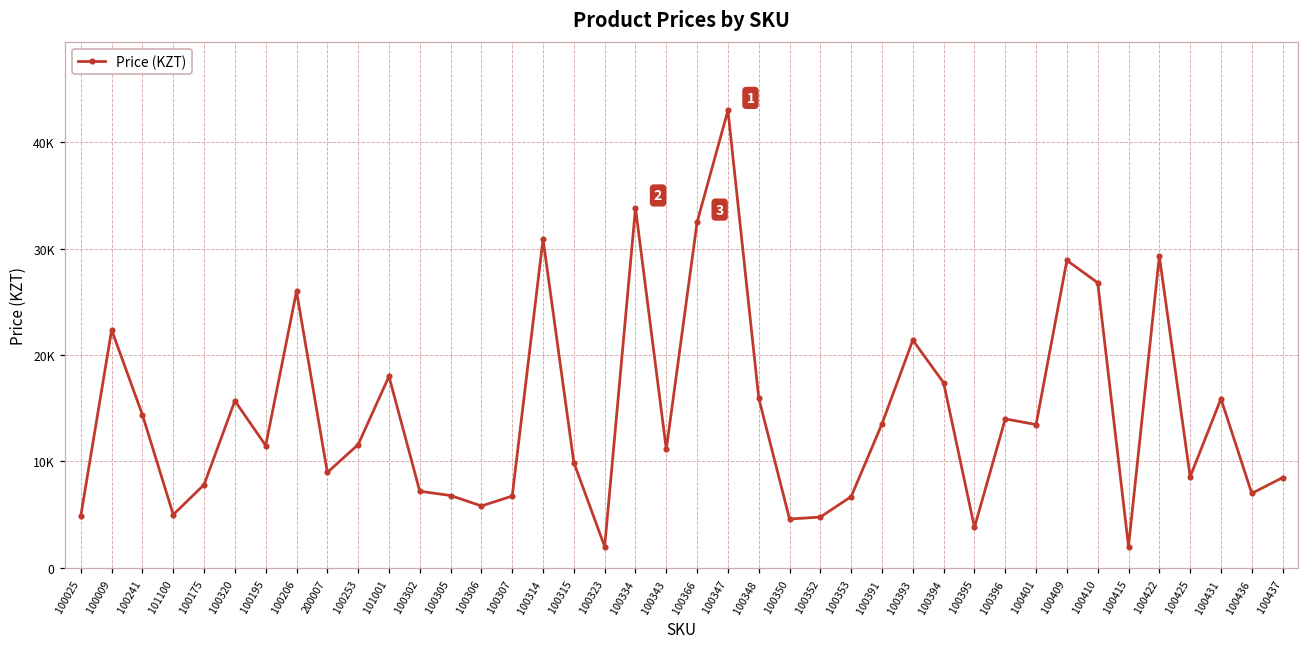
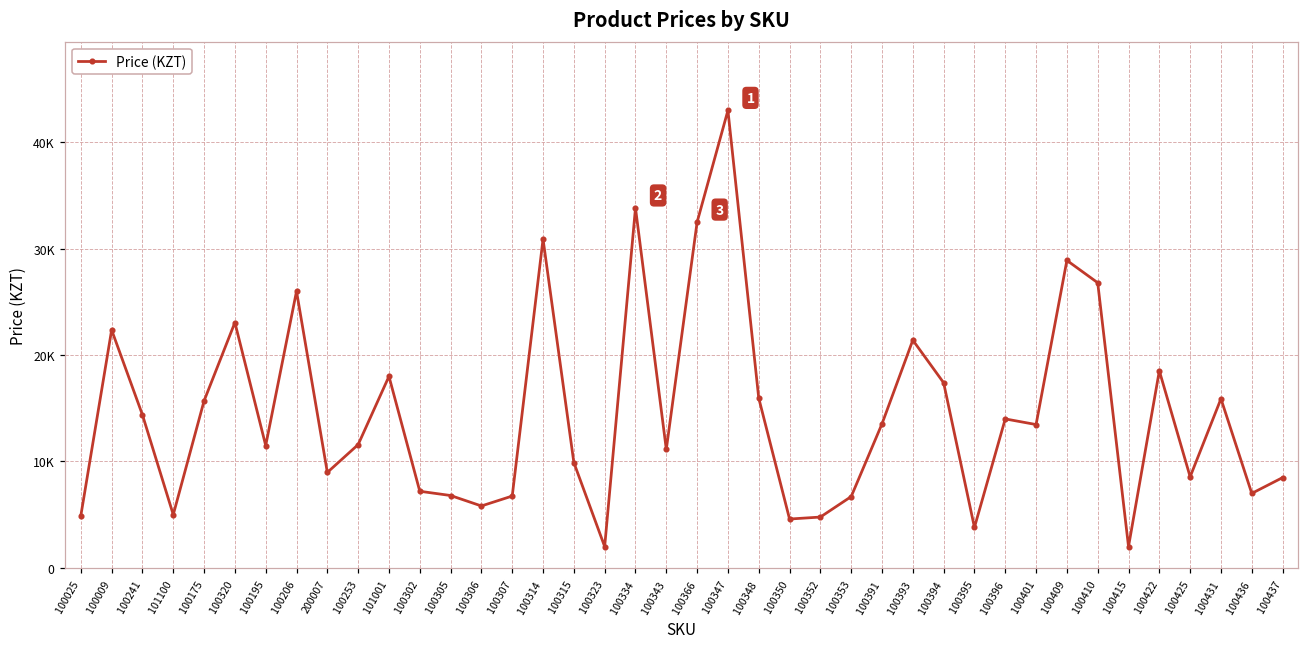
100175: 8000 -> 16000
100320: 16000 -> 23000
100422: 29000 -> 19000
